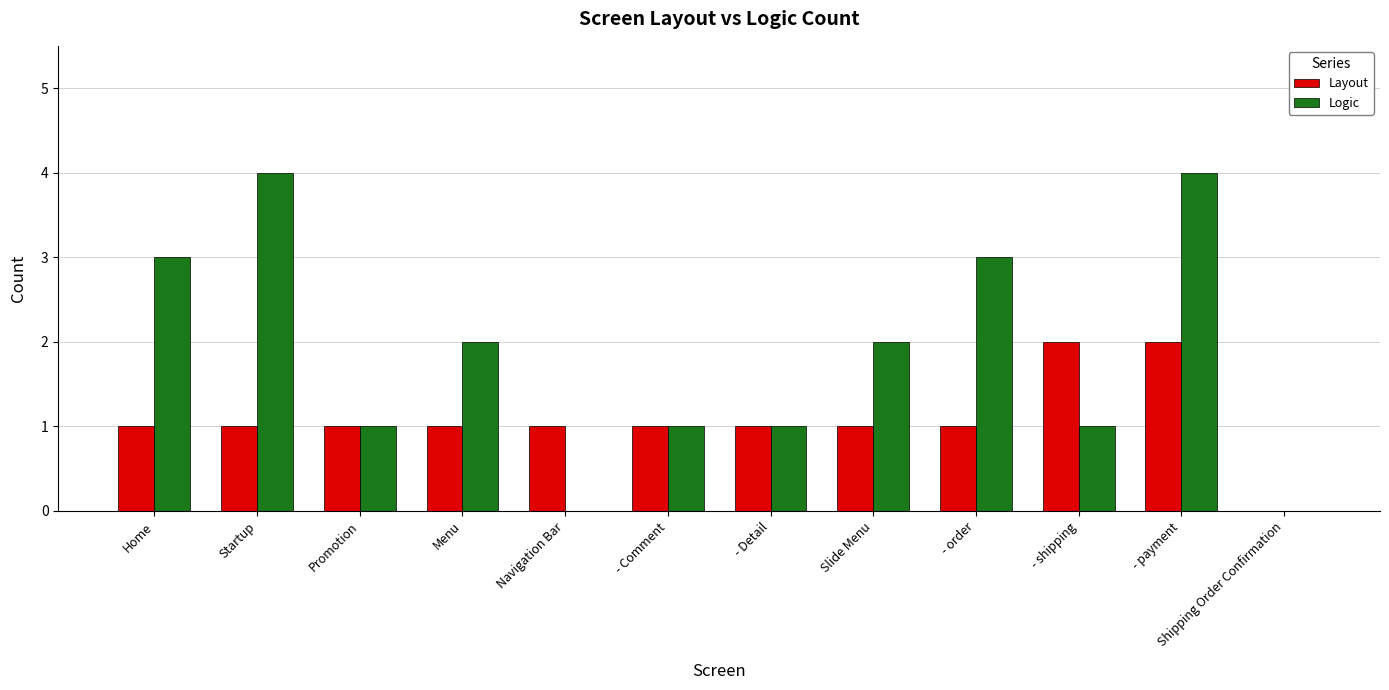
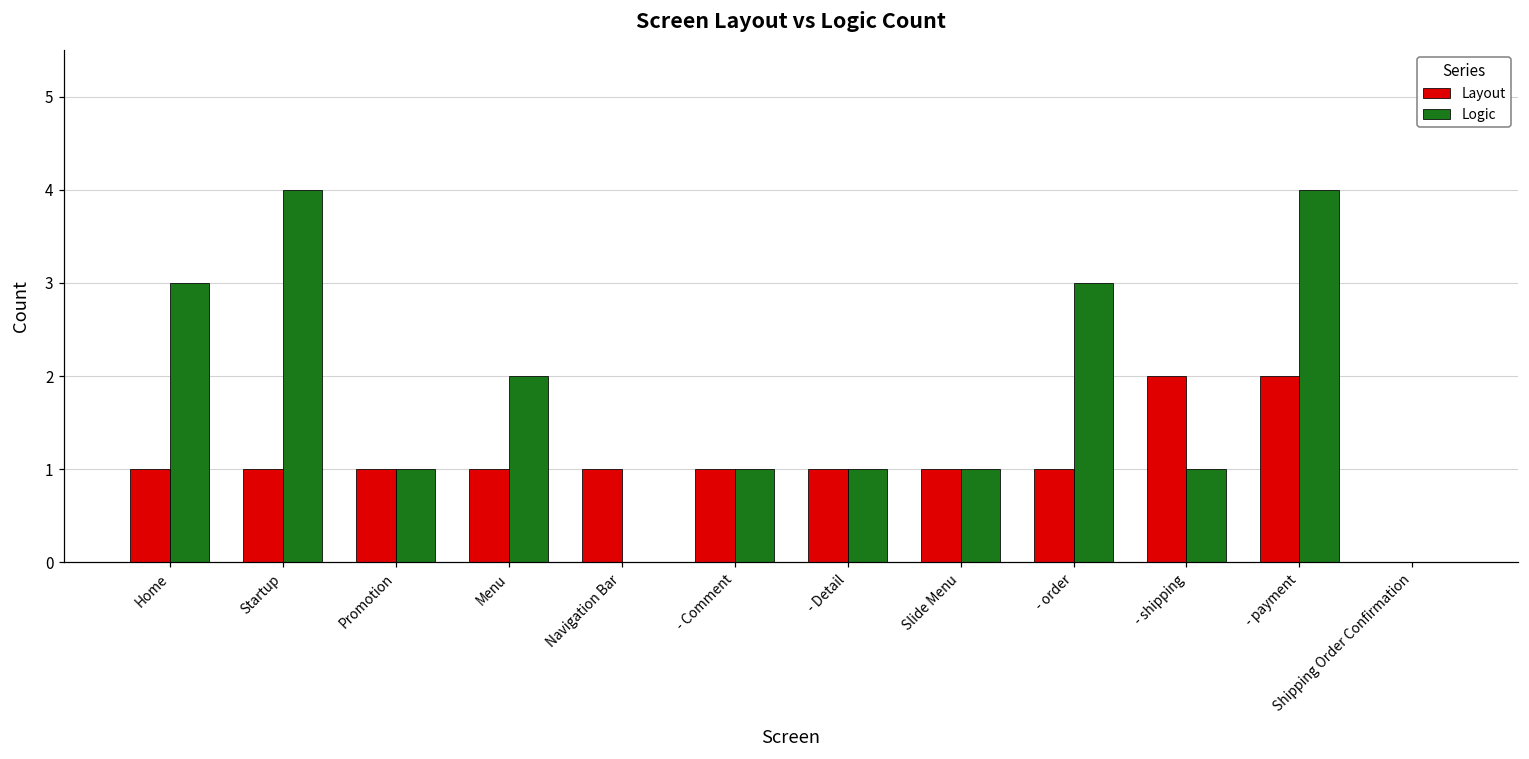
Logic, Slide Menu: 2 -> 1
